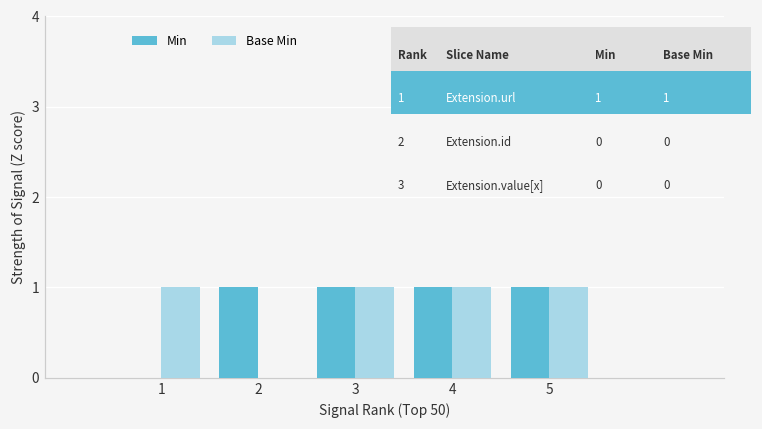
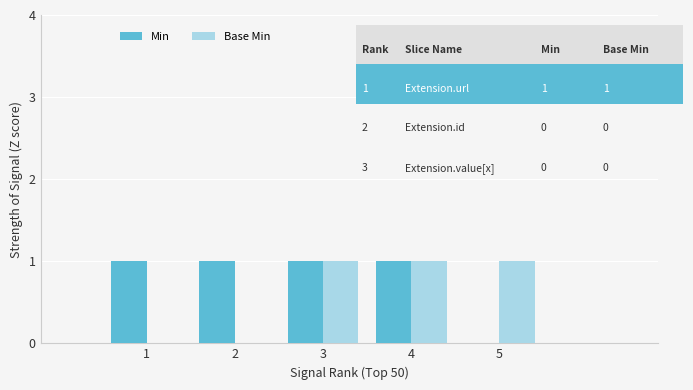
Min, 1: 0 -> 1
Base Min, 1: 1 -> 0
Min, 5: 1 -> 0
